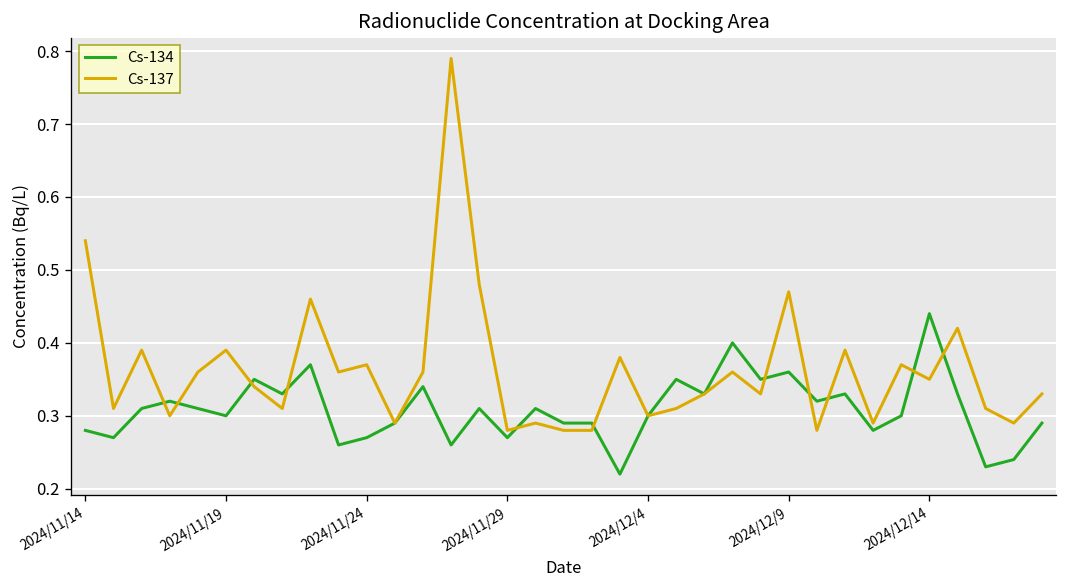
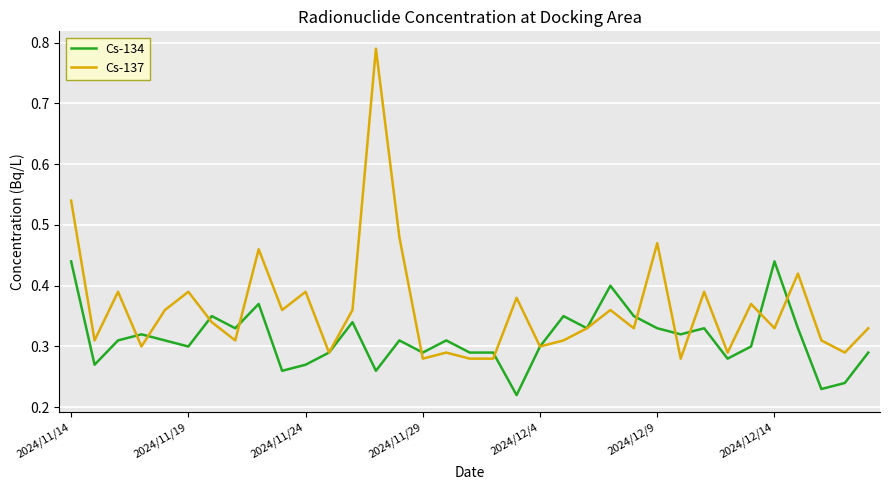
Cs-134, 2024/11/14: 0.28 -> 0.44
Cs-137, 2024/11/24: 0.37 -> 0.39
Cs-134, 2024/11/29: 0.27 -> 0.29
Cs-134, 2024/12/9: 0.36 -> 0.33
Cs-137, 2024/12/14: 0.35 -> 0.33
